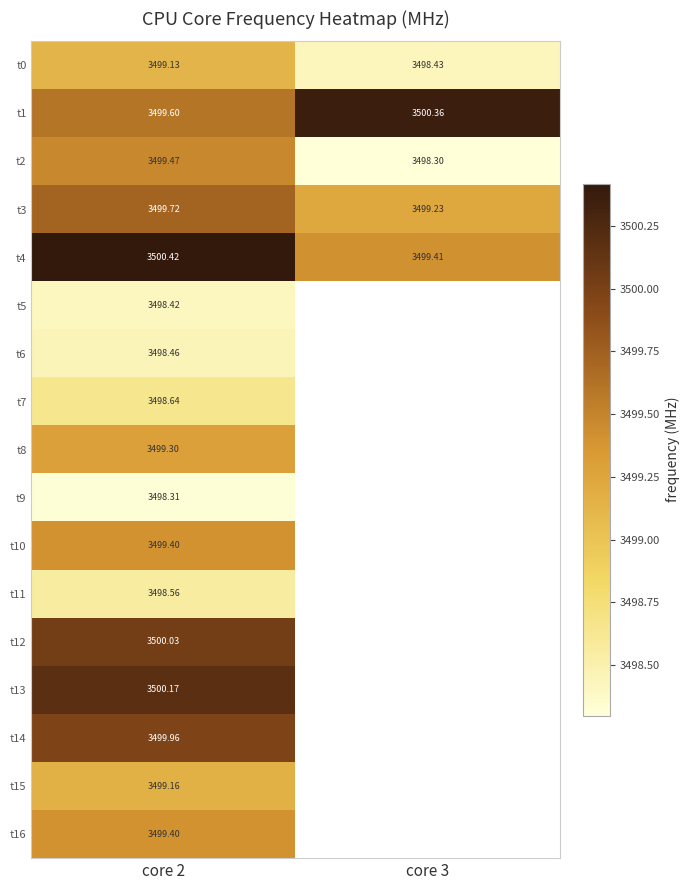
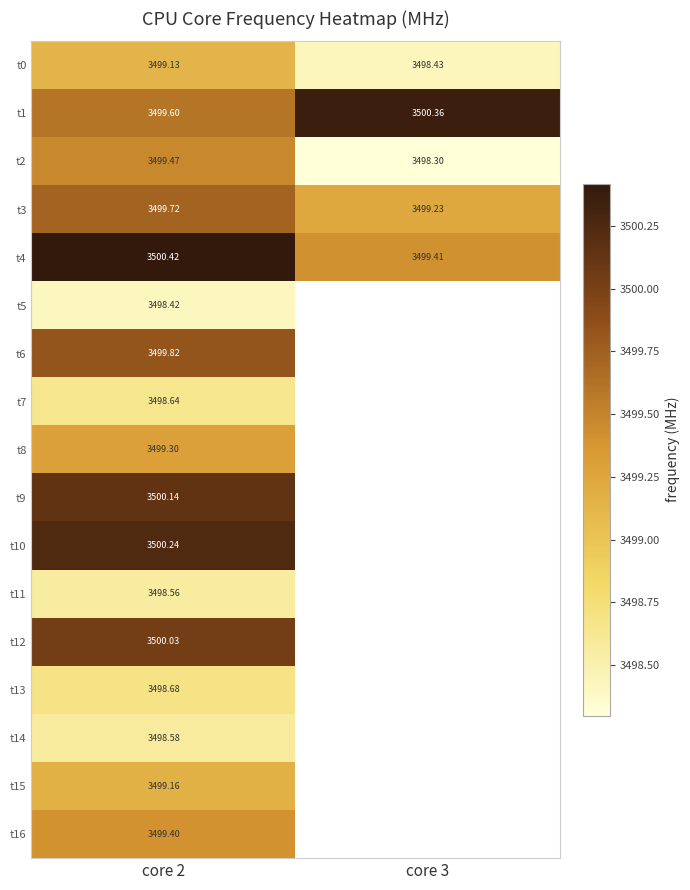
t6, core 2: 3498.46 -> 3499.82
t9, core 2: 3498.31 -> 3500.14
t10, core 2: 3499.40 -> 3500.24
t13, core 2: 3500.17 -> 3498.68
t14, core 2: 3499.96 -> 3498.58
